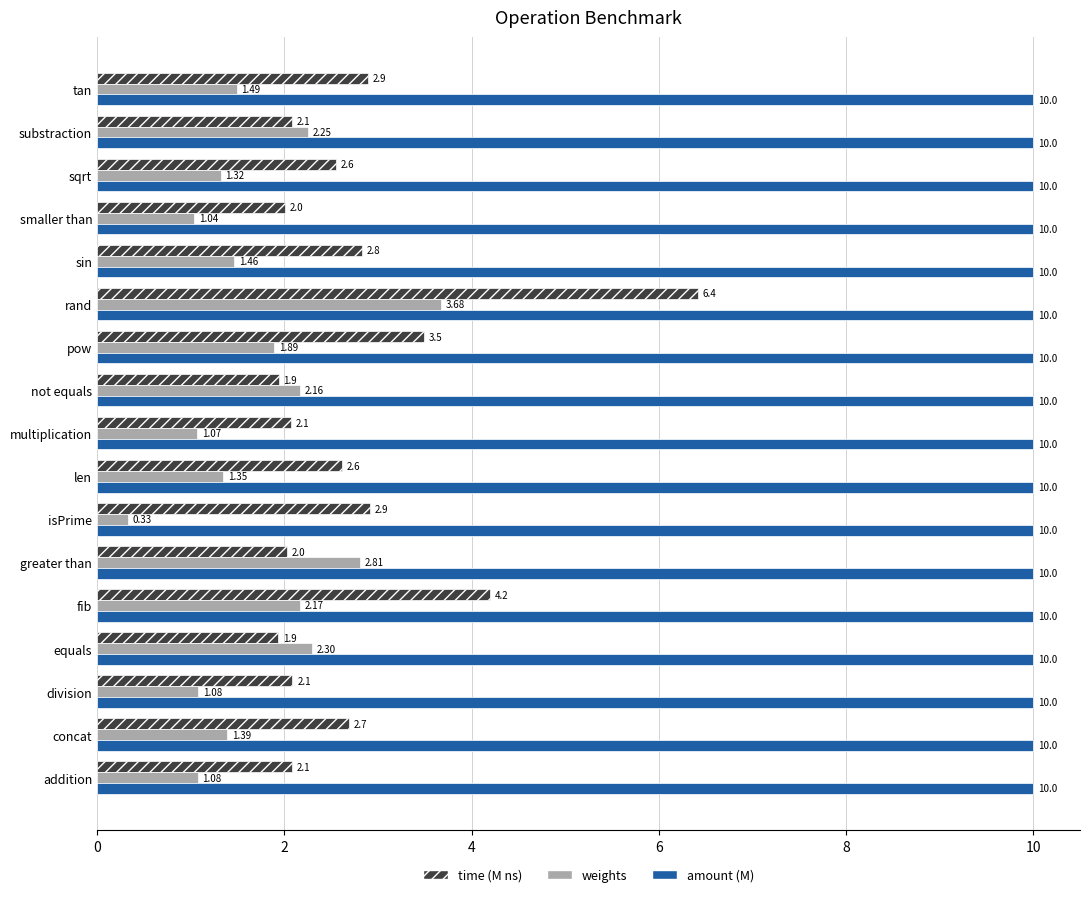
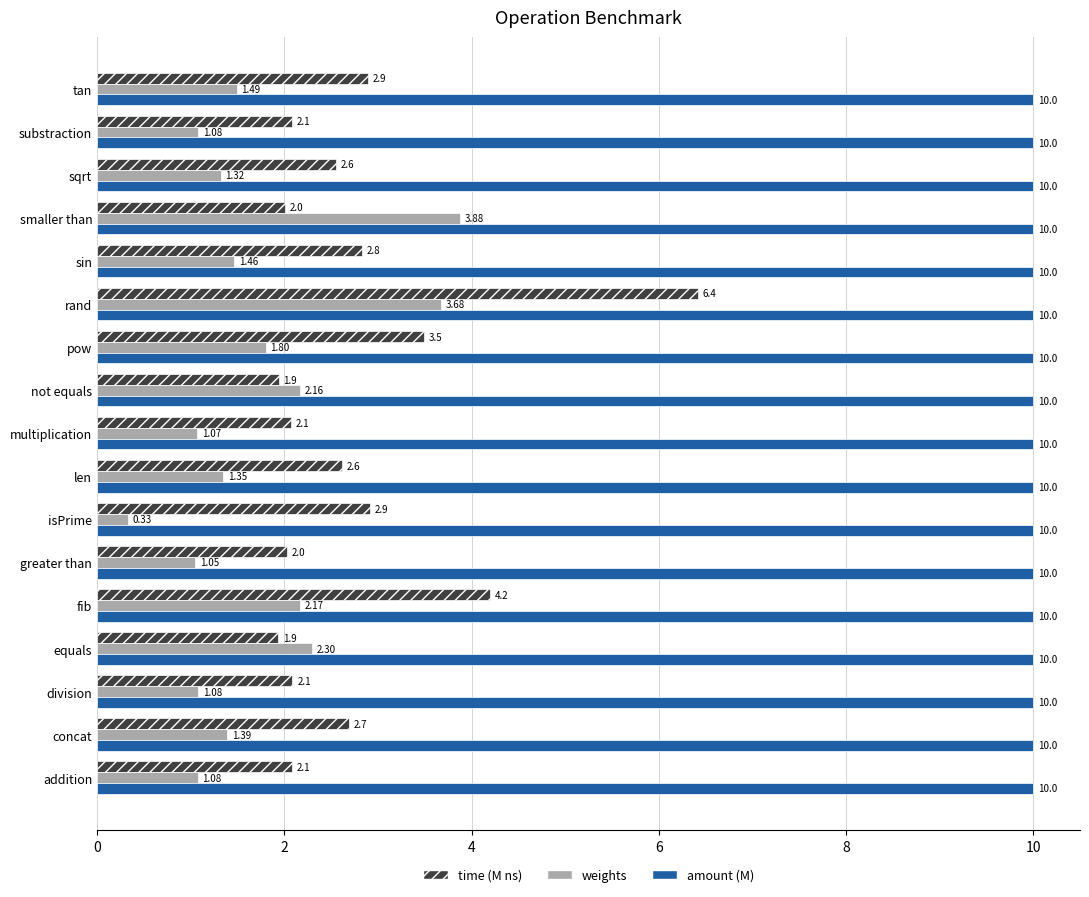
weights, substraction: 2.25 -> 1.08
weights, smaller than: 1.04 -> 3.88
weights, pow: 1.89 -> 1.80
weights, greater than: 2.81 -> 1.05
